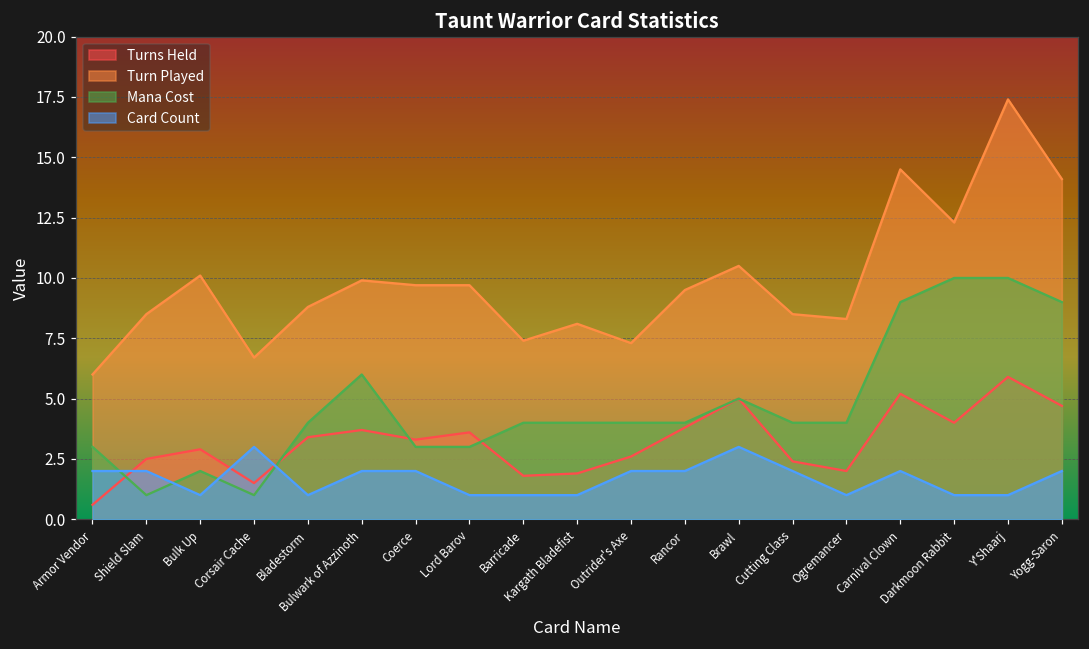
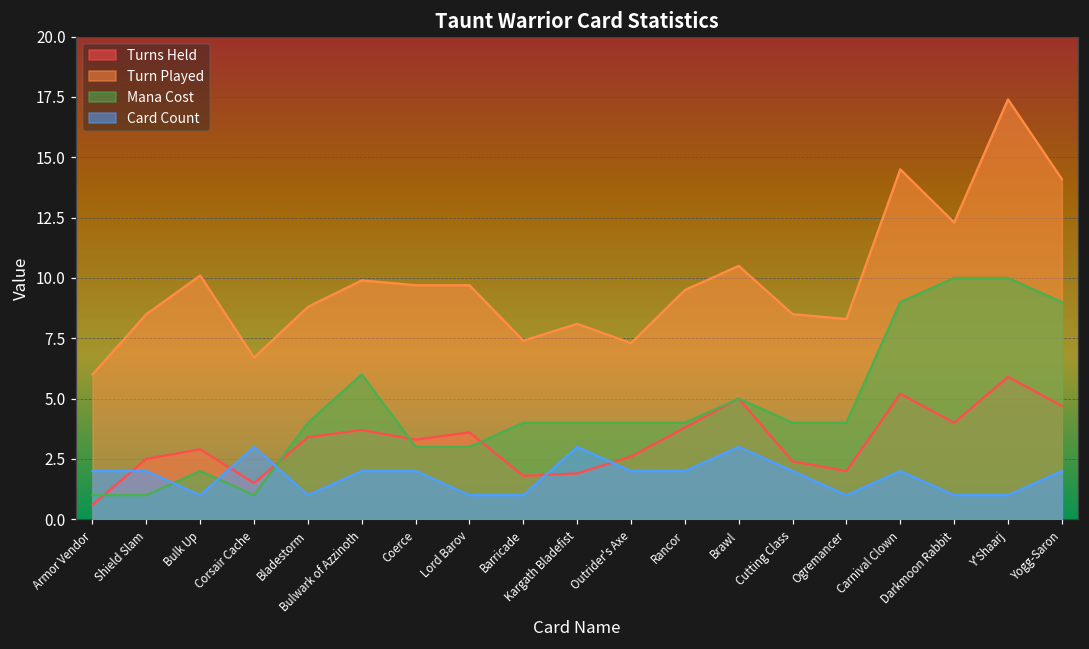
Mana Cost, Armor Vendor: 3 -> 1
Card Count, Kargath Bladefist: 1 -> 3
